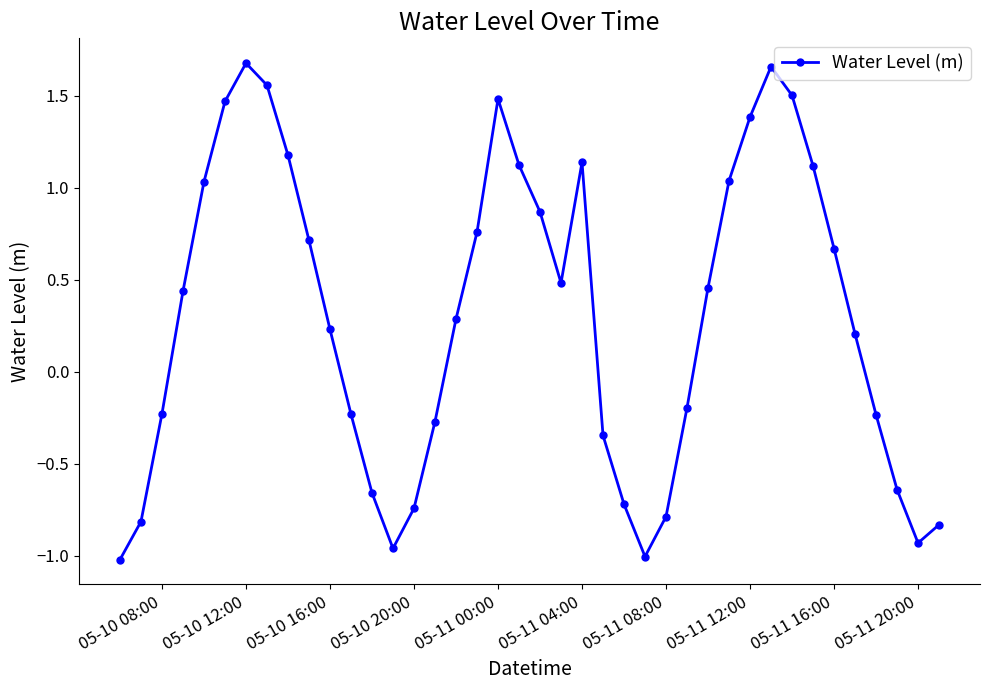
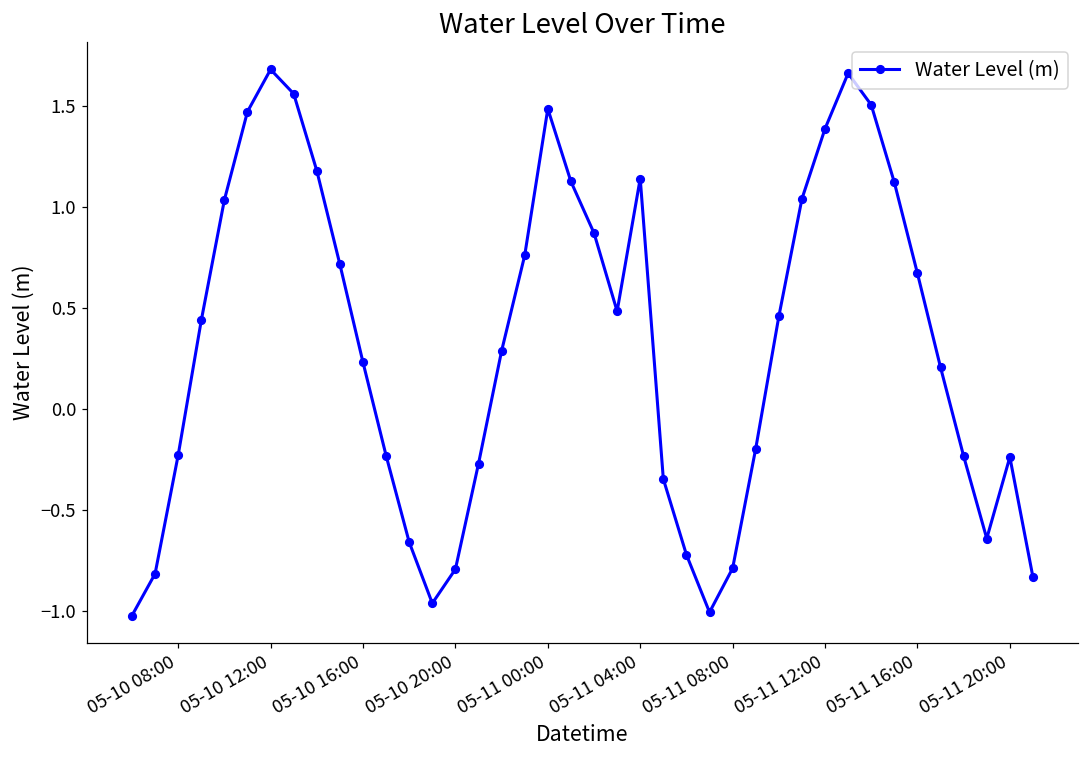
05-10 20:00: -0.74 -> -0.79
05-11 20:00: -0.93 -> -0.24
